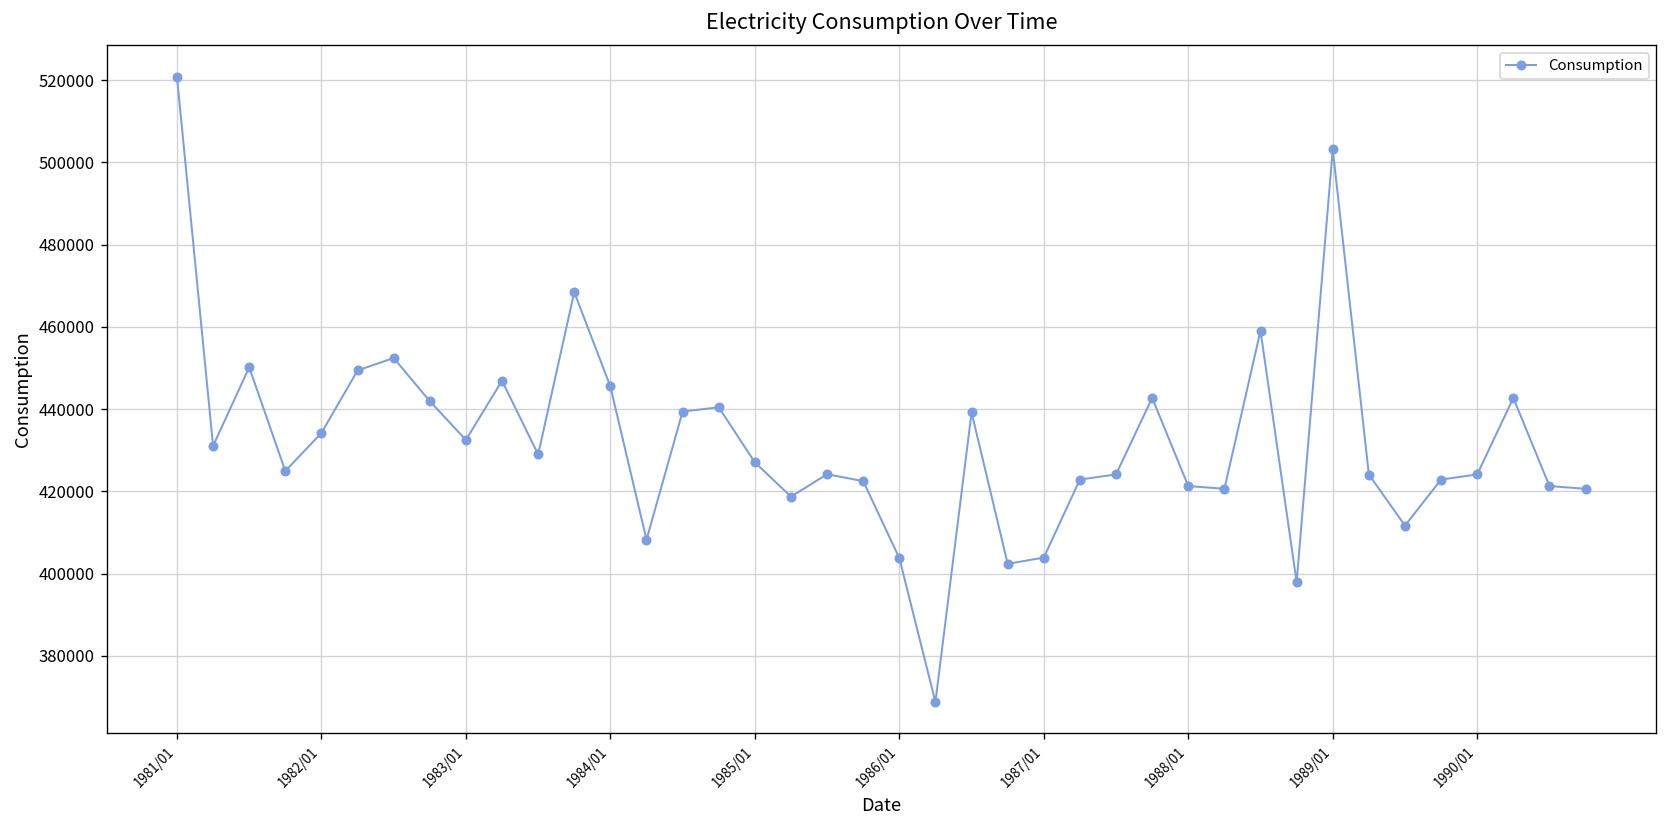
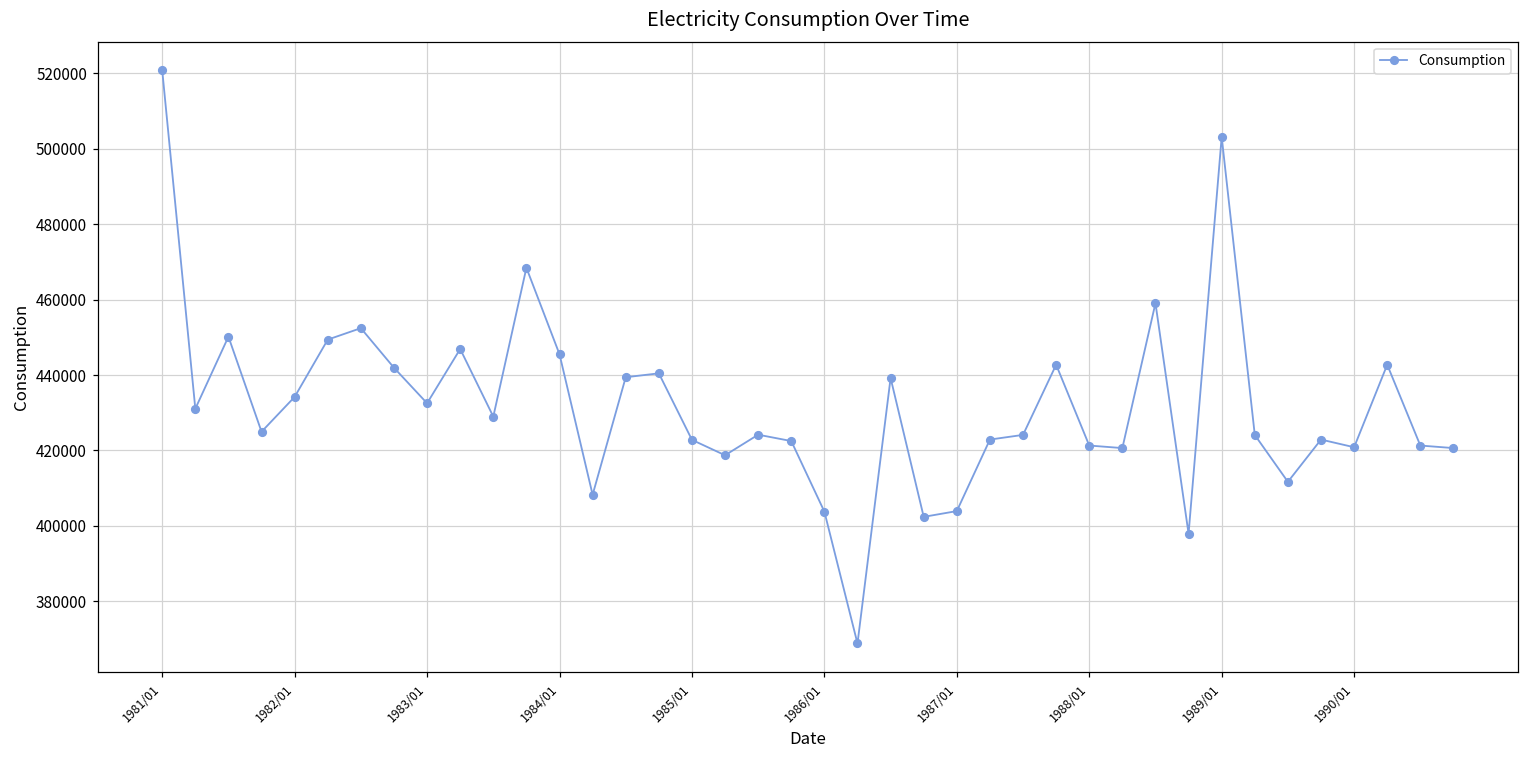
1985/01: 427000 -> 423000
1990/01: 424000 -> 421000
